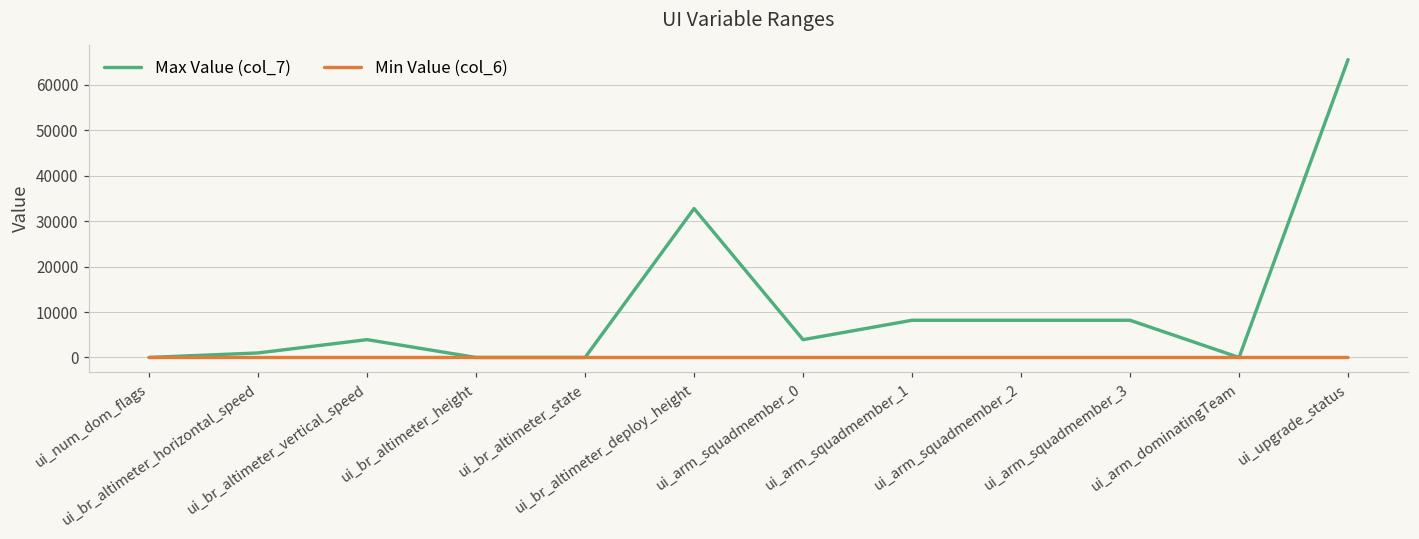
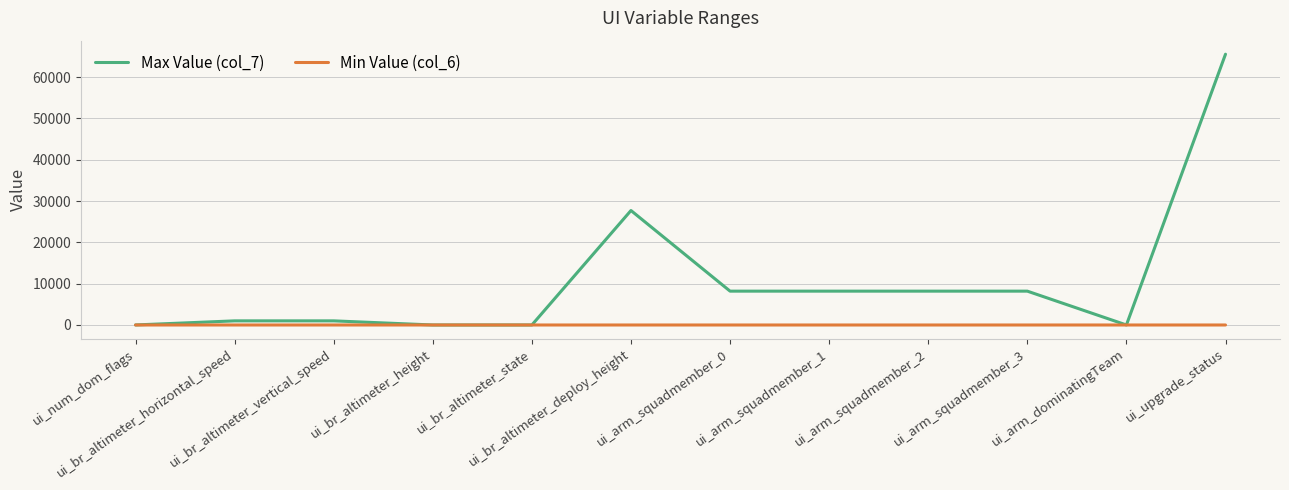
Max Value (col_7), ui_br_altimeter_vertical_speed: 4000 -> 1000
Max Value (col_7), ui_br_altimeter_deploy_height: 33000 -> 28000
Max Value (col_7), ui_arm_squadmember_0: 4000 -> 8000
